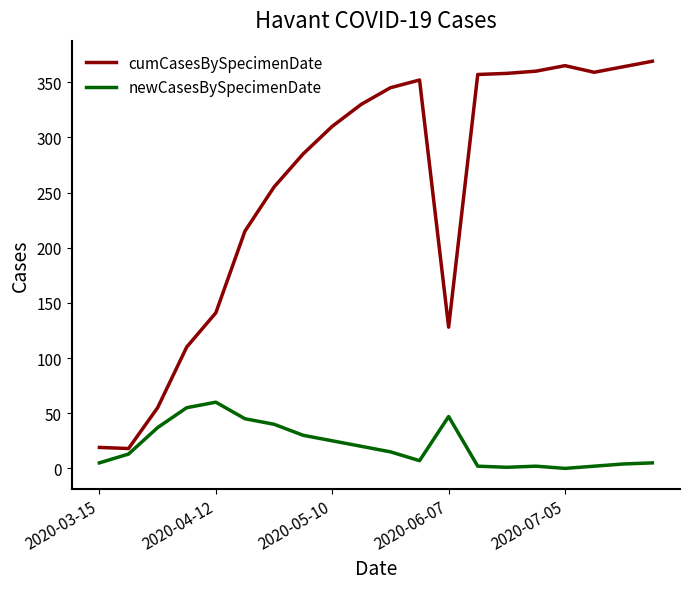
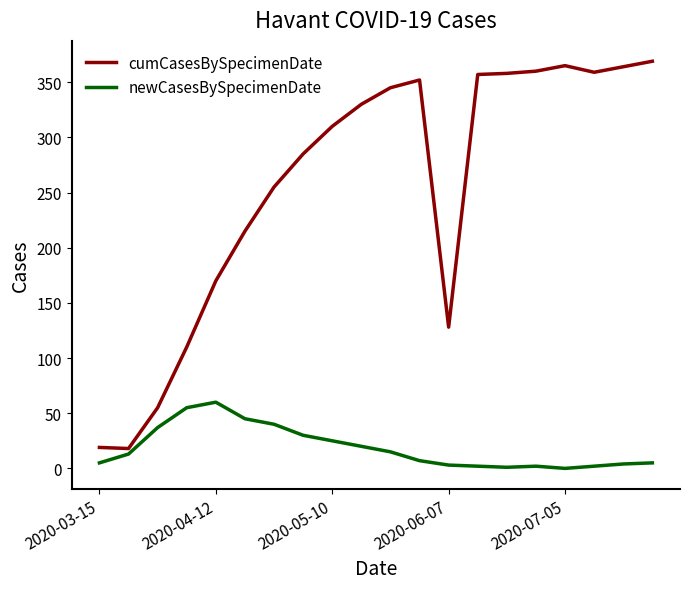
cumCasesBySpecimenDate, 2020-04-12: 141 -> 170
newCasesBySpecimenDate, 2020-06-07: 47 -> 3
